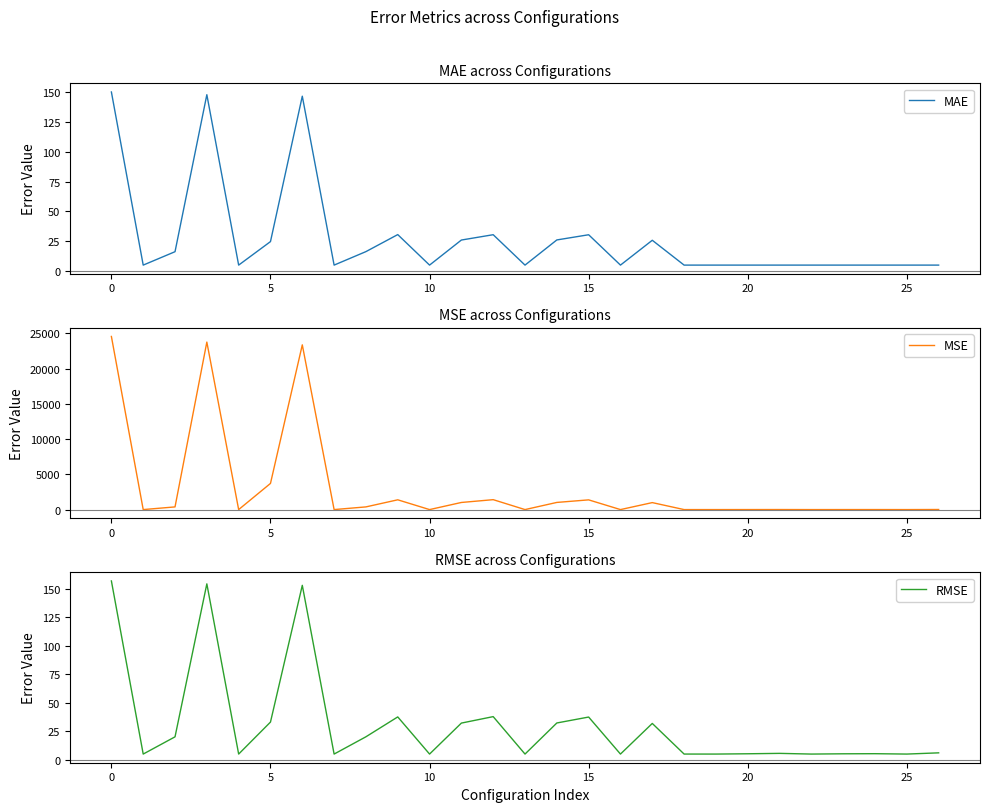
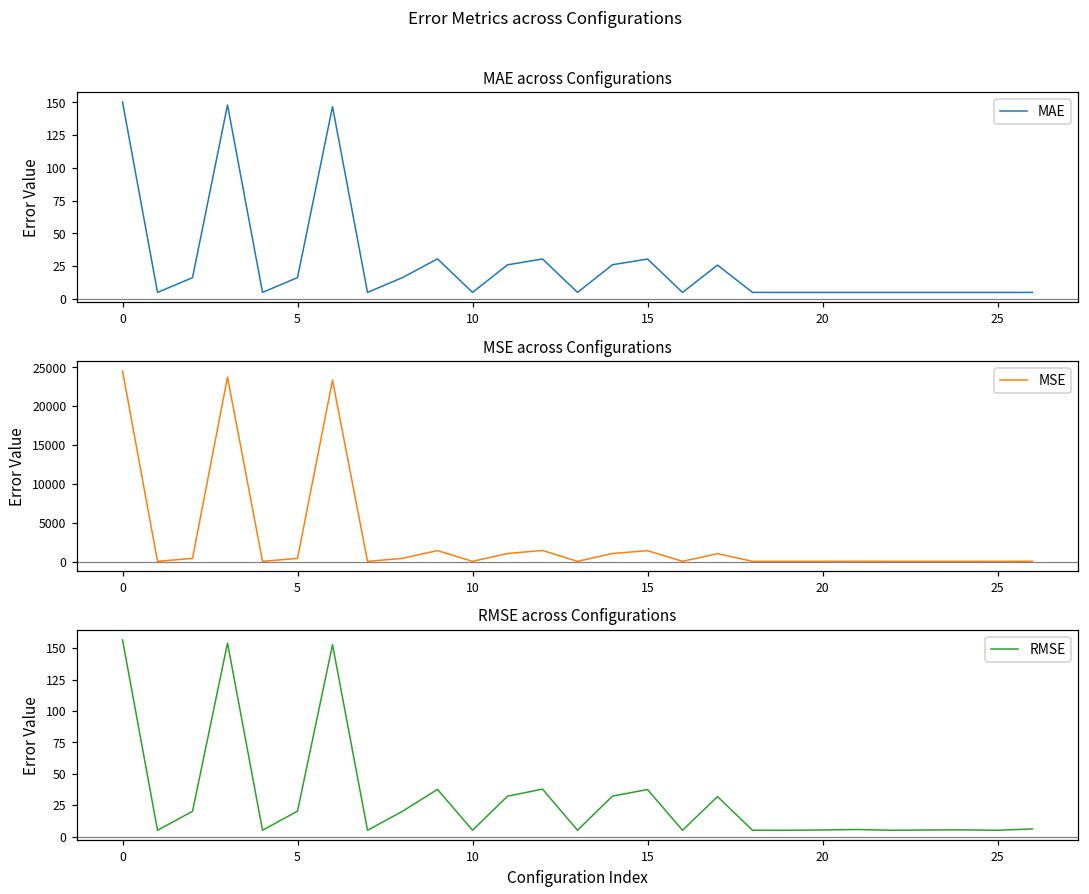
MAE across Configurations, 5: 25 -> 16
MSE across Configurations, 5: 4000 -> 0
RMSE across Configurations, 5: 33 -> 20
